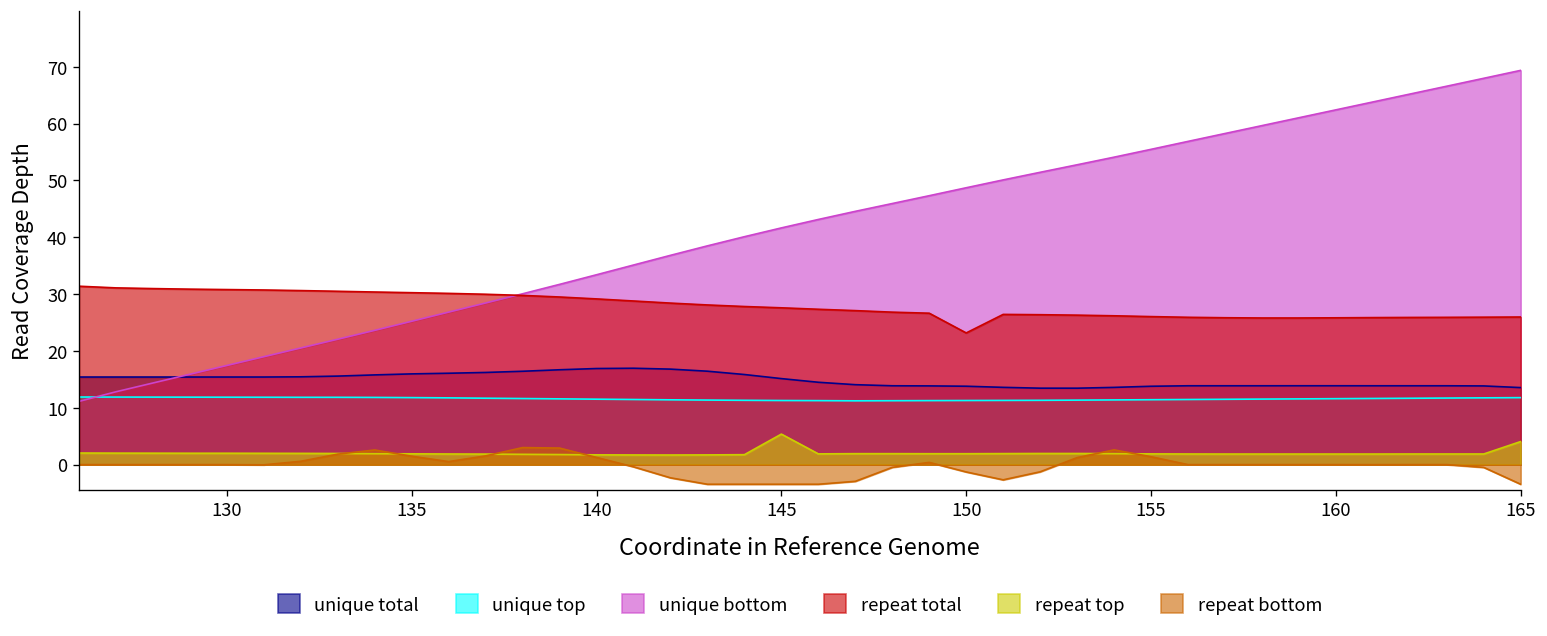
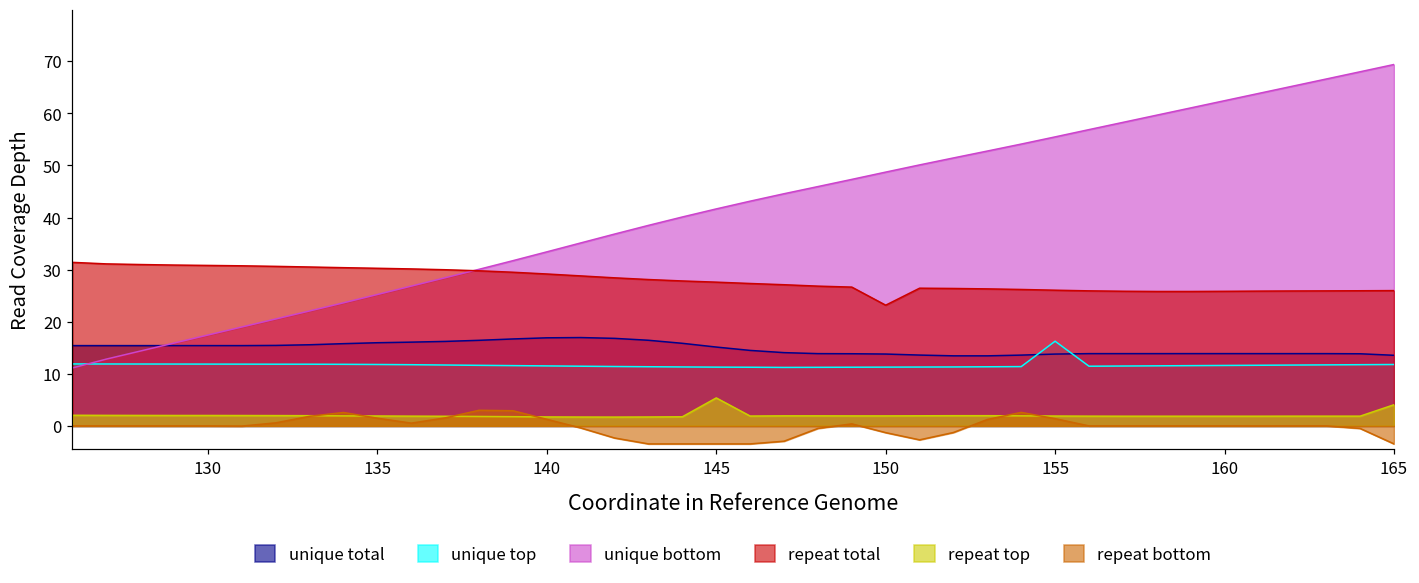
unique top, 155: 11 -> 16
